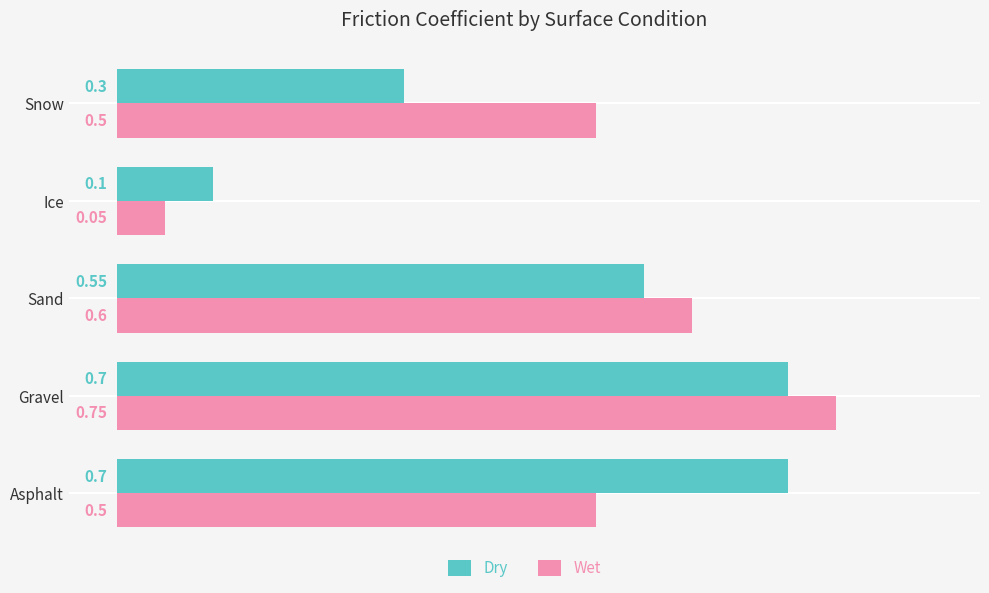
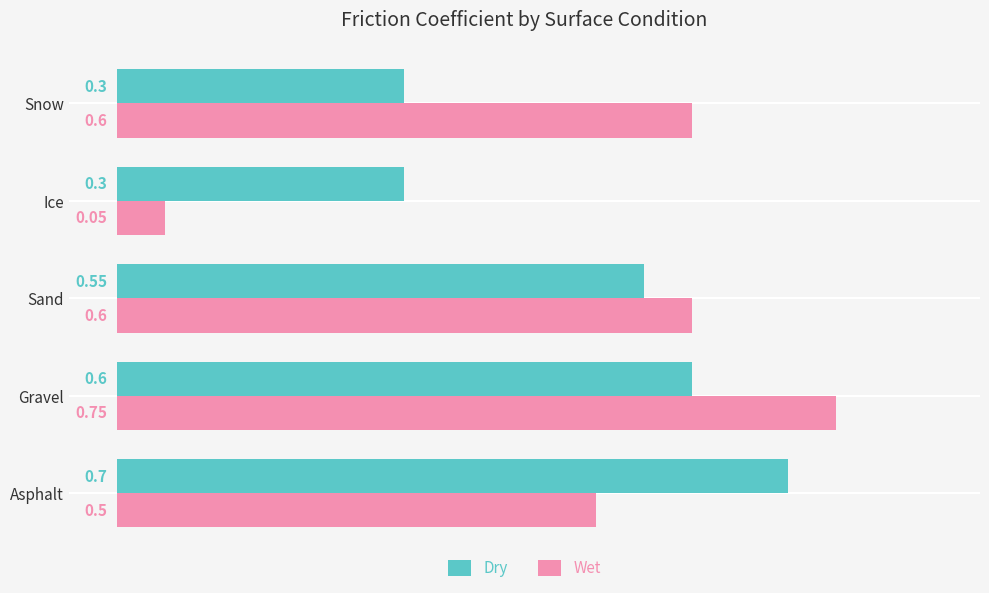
Wet, Snow: 0.5 -> 0.6
Dry, Ice: 0.1 -> 0.3
Dry, Gravel: 0.7 -> 0.6
